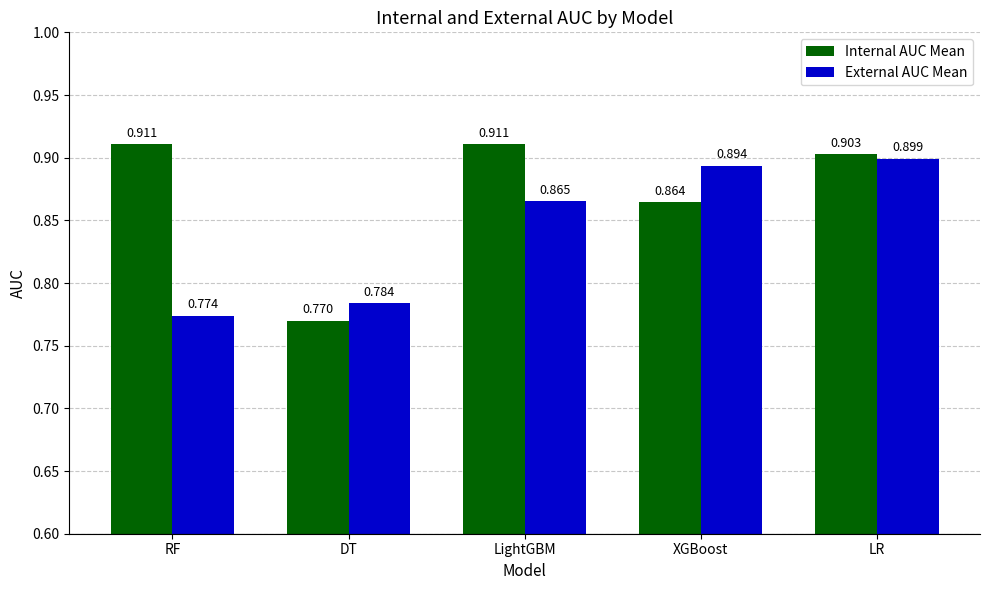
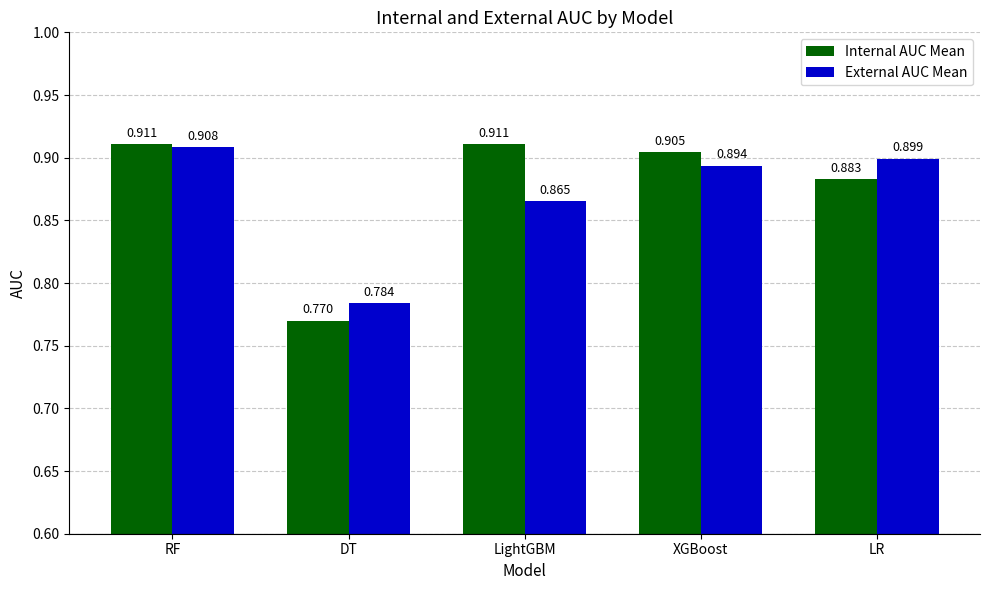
External AUC Mean, RF: 0.774 -> 0.908
Internal AUC Mean, XGBoost: 0.864 -> 0.905
Internal AUC Mean, LR: 0.903 -> 0.883
